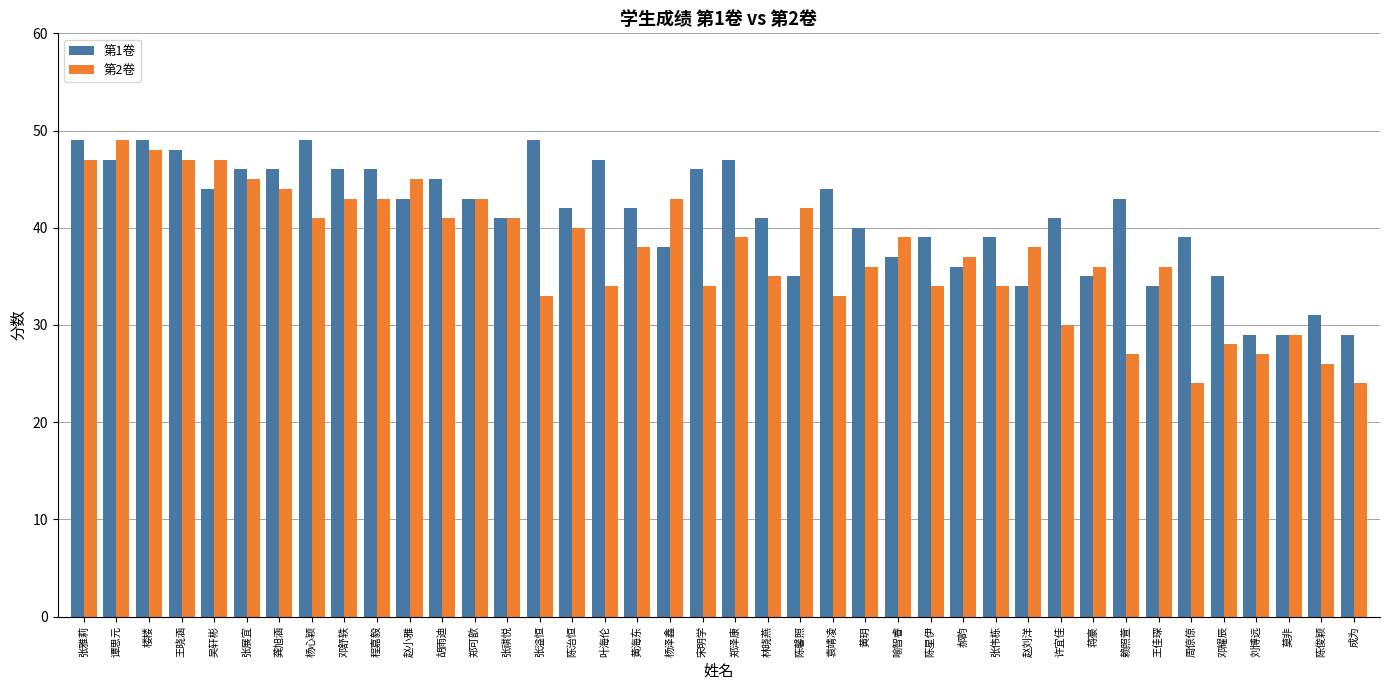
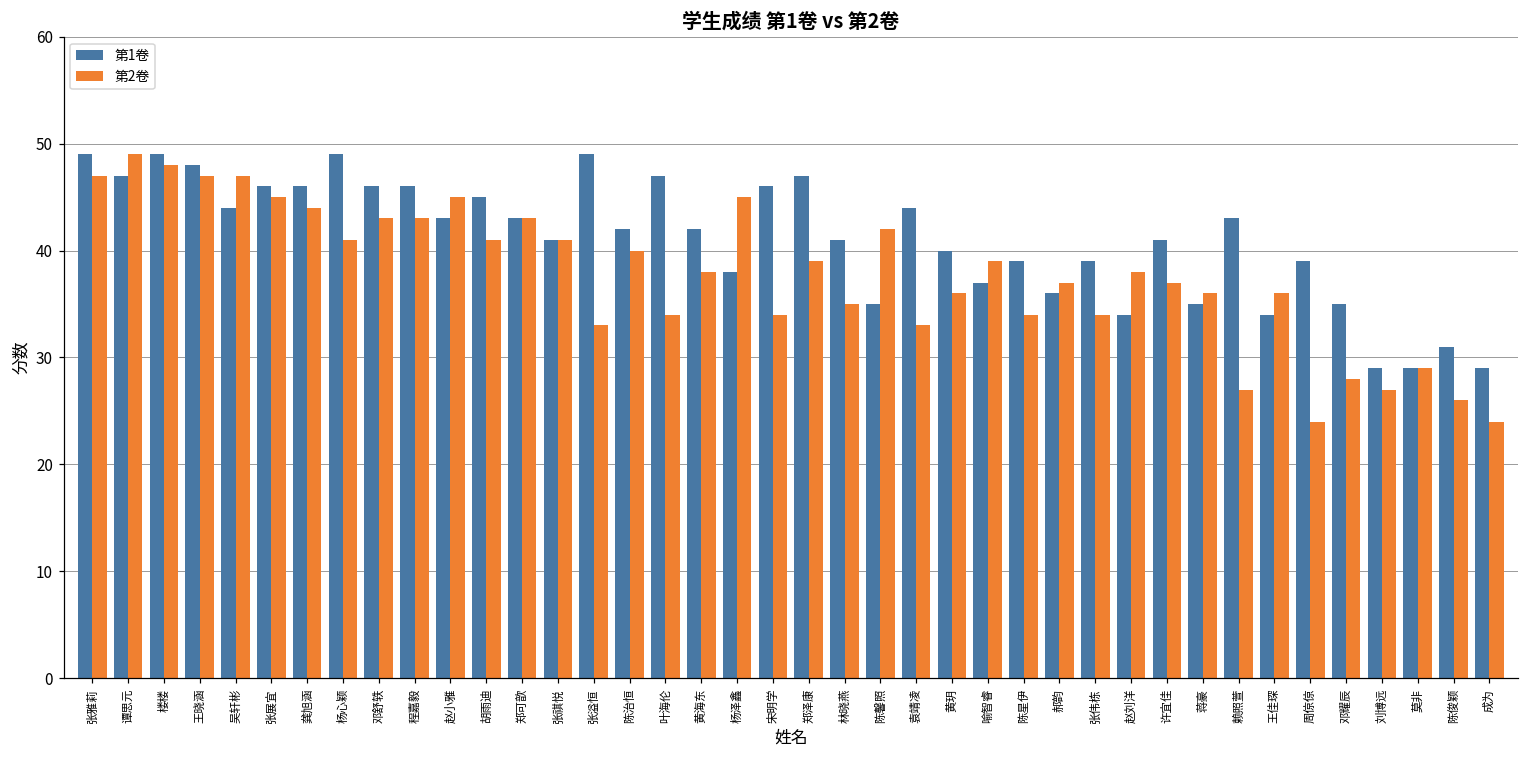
第2卷, 杨泽鑫: 43 -> 45
第2卷, 许宜佳: 30 -> 37
